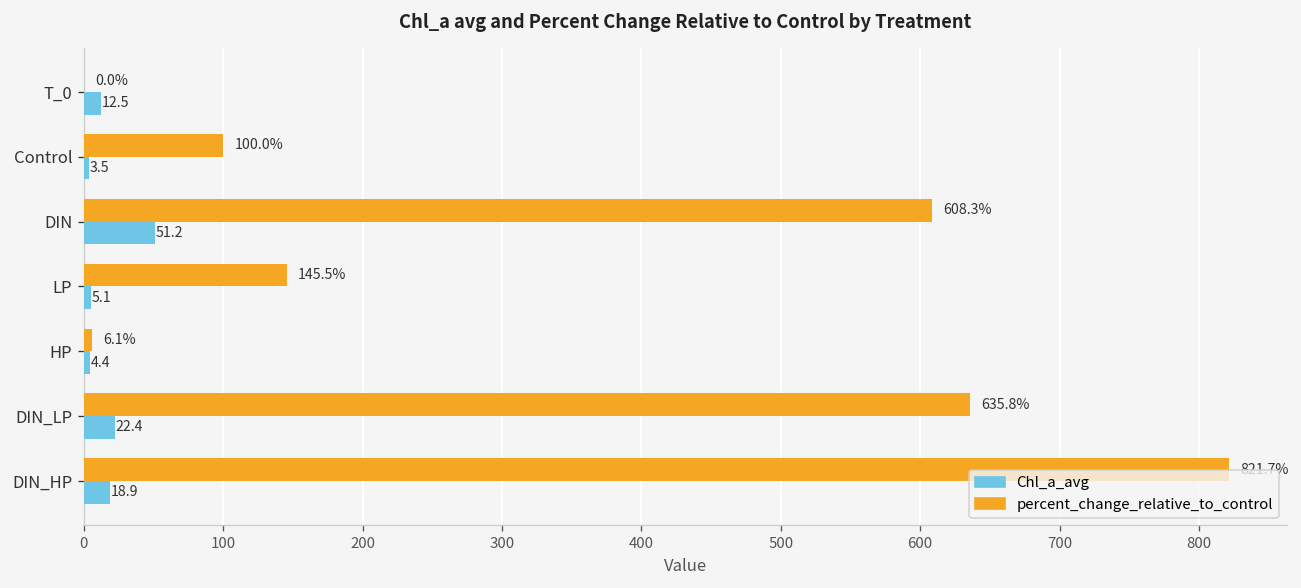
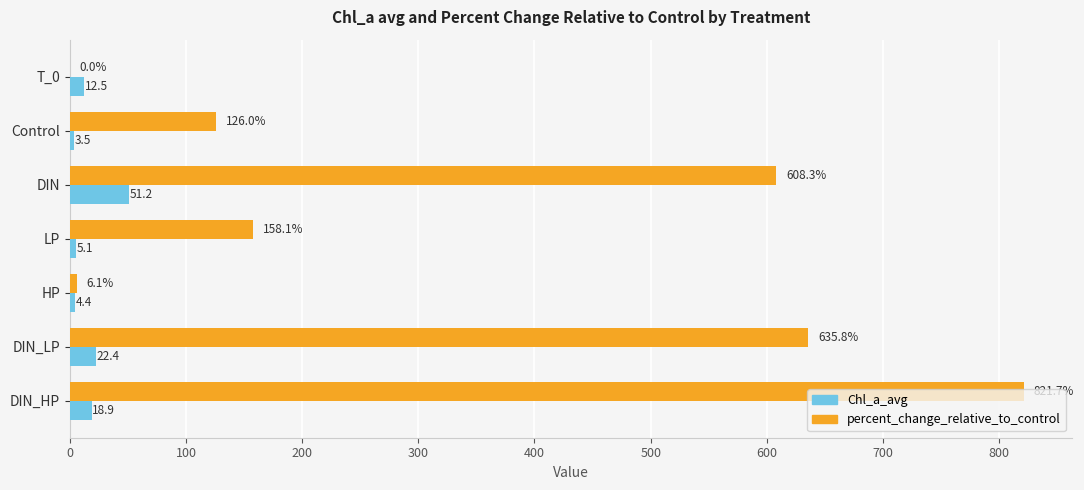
percent_change_relative_to_control, Control: 100.0% -> 126.0%
percent_change_relative_to_control, LP: 145.5% -> 158.1%
